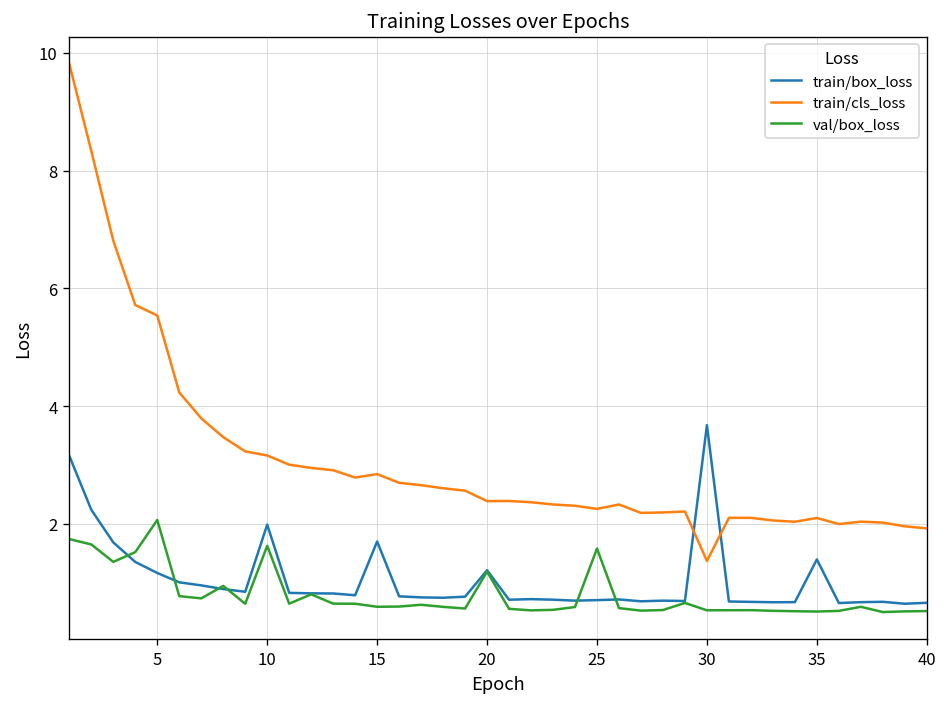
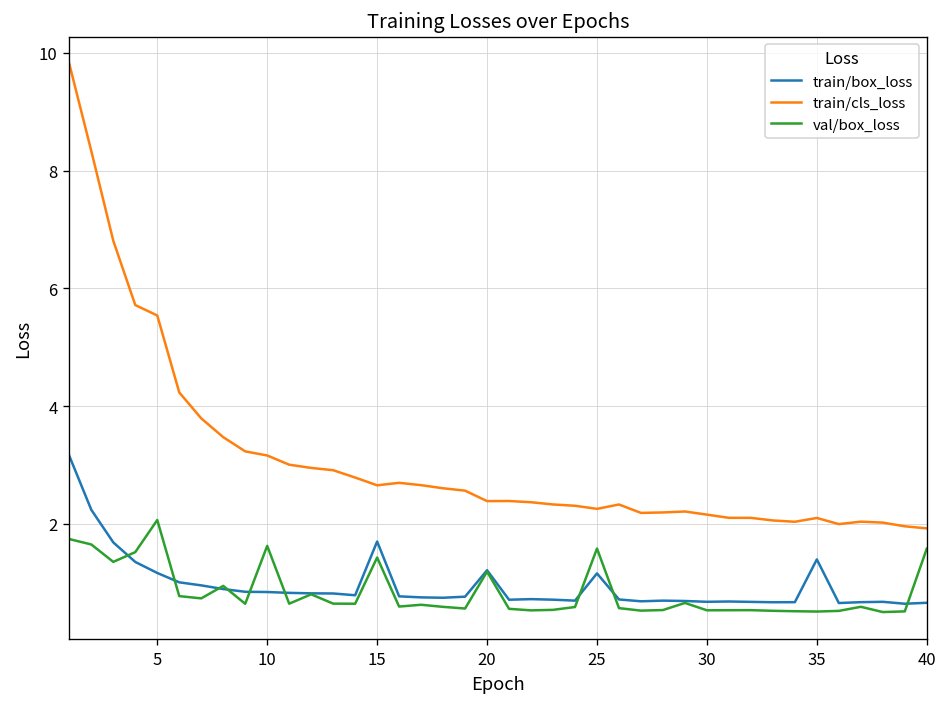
train/box_loss, 10: 2.0 -> 0.8
train/cls_loss, 15: 2.8 -> 2.7
val/box_loss, 15: 0.6 -> 1.4
train/box_loss, 25: 0.7 -> 1.2
train/box_loss, 30: 3.7 -> 0.7
train/cls_loss, 30: 1.4 -> 2.2
val/box_loss, 40: 0.5 -> 1.6
